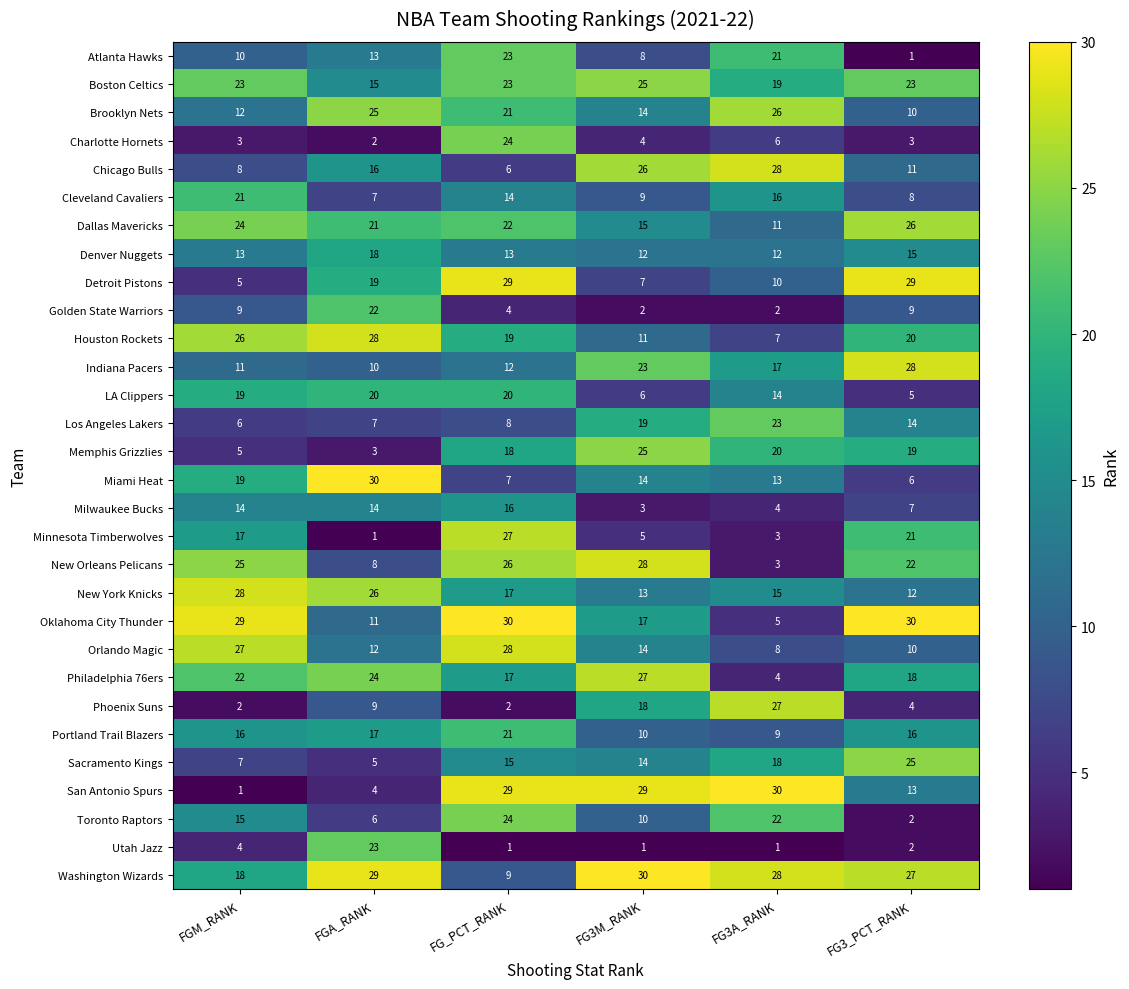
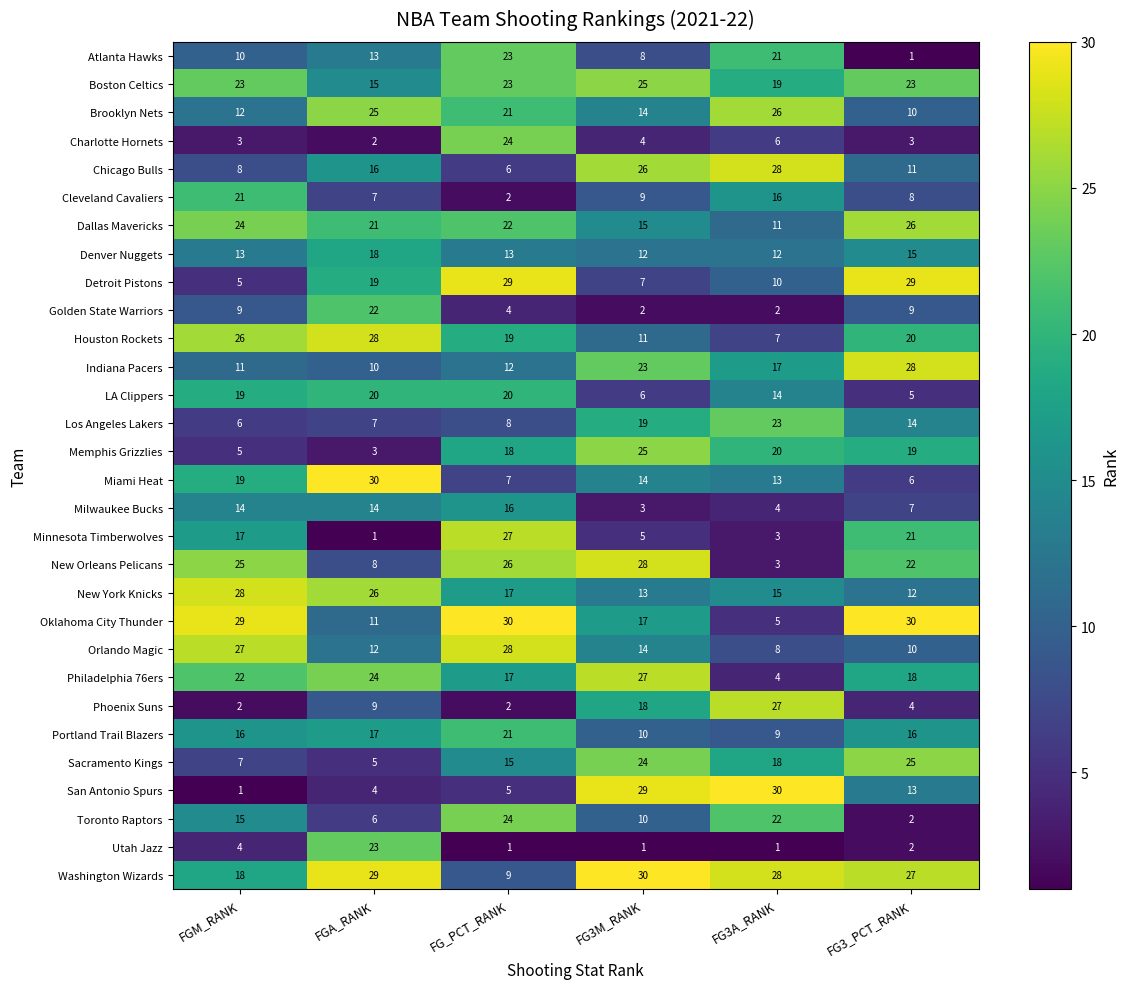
Cleveland Cavaliers, FG_PCT_RANK: 14 -> 2
Sacramento Kings, FG3M_RANK: 14 -> 24
San Antonio Spurs, FG_PCT_RANK: 29 -> 5
